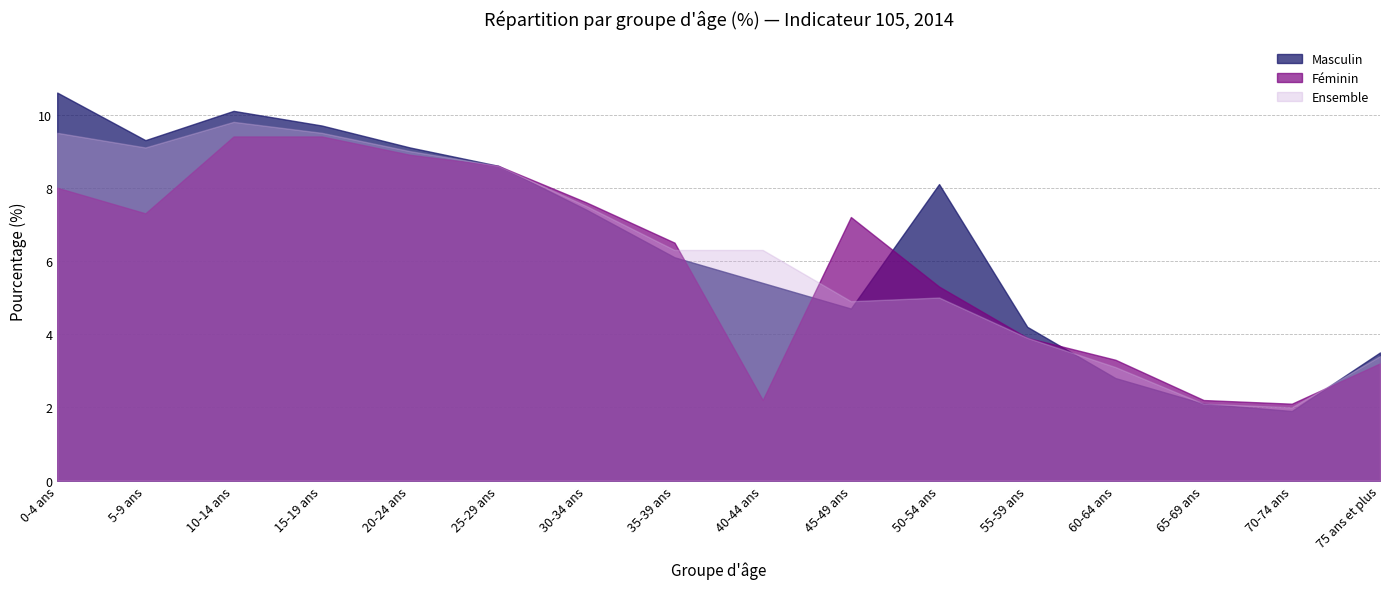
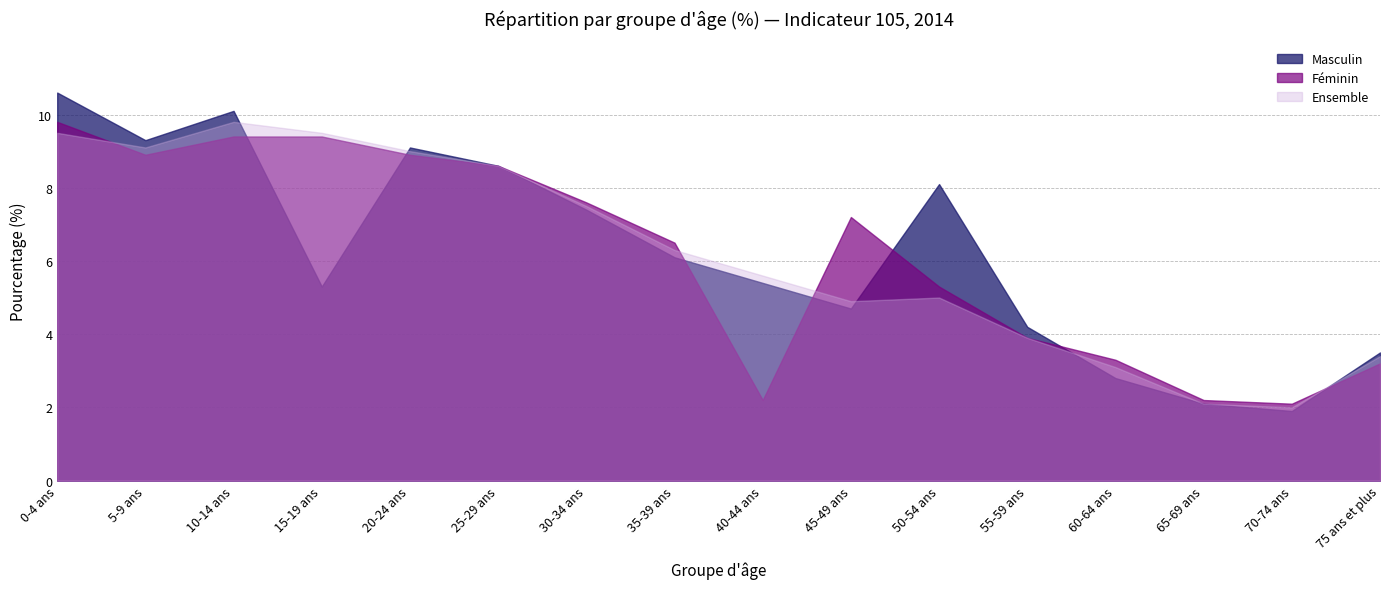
Féminin, 0-4 ans: 8.0 -> 9.8
Féminin, 5-9 ans: 7.3 -> 8.9
Masculin, 15-19 ans: 9.7 -> 5.3
Ensemble, 40-44 ans: 6.3 -> 5.6
